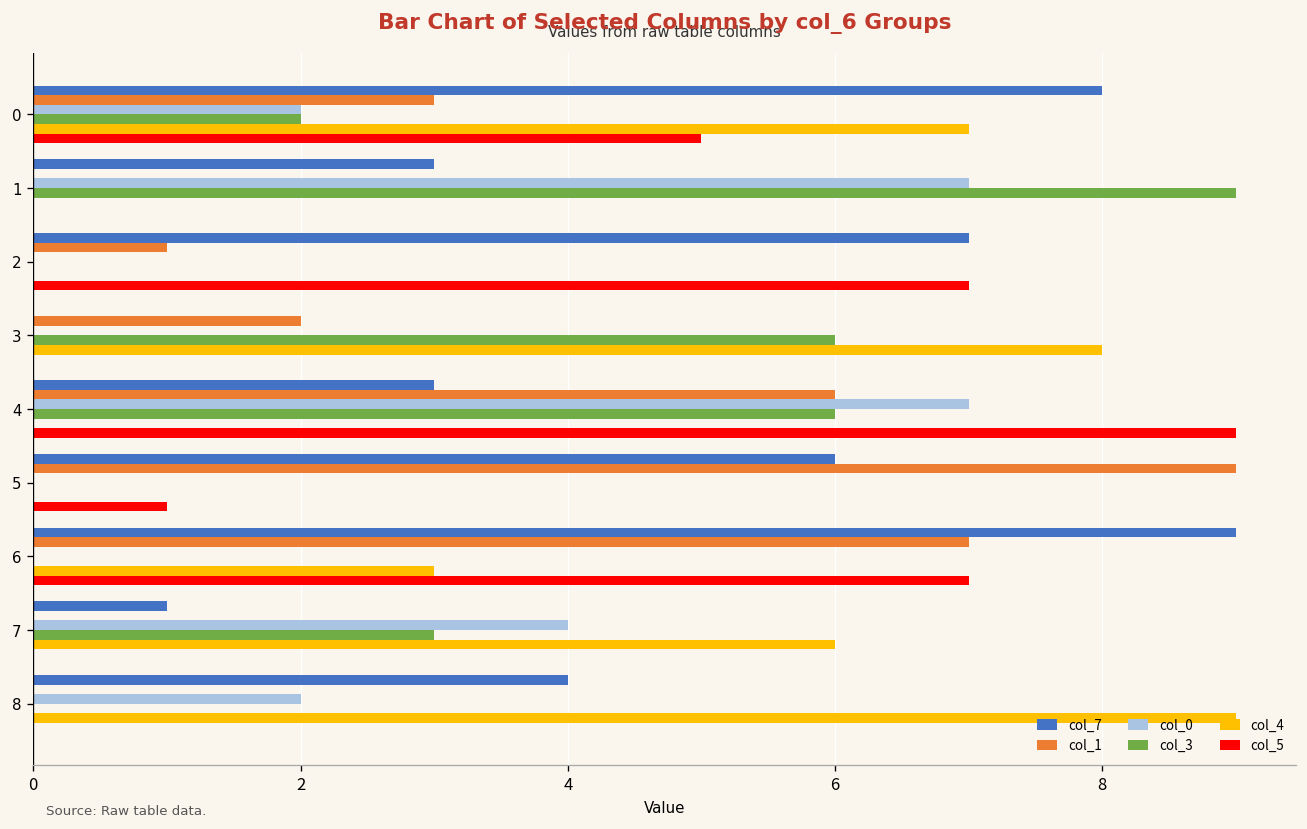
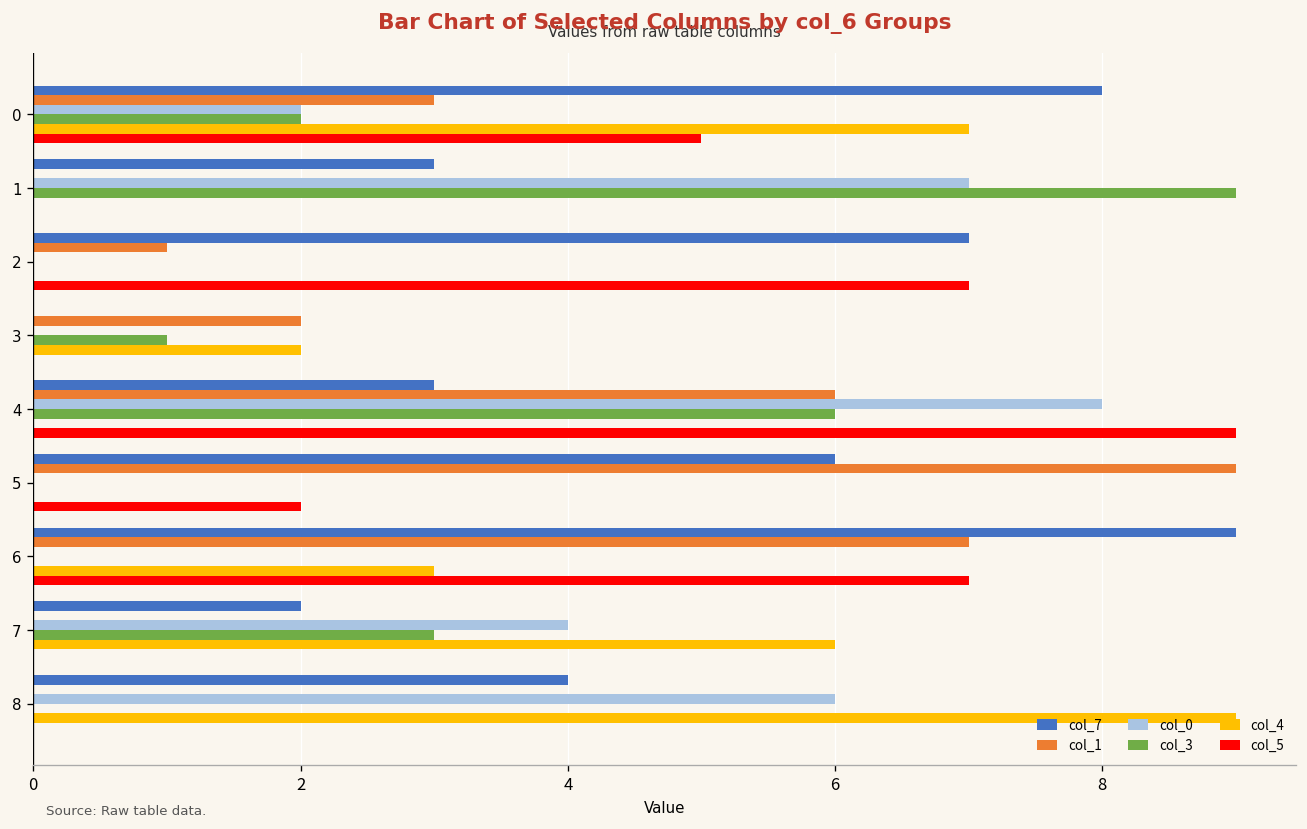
col_3, 3: 6 -> 1
col_4, 3: 8 -> 2
col_0, 4: 7 -> 8
col_5, 5: 1 -> 2
col_7, 7: 1 -> 2
col_0, 8: 2 -> 6
